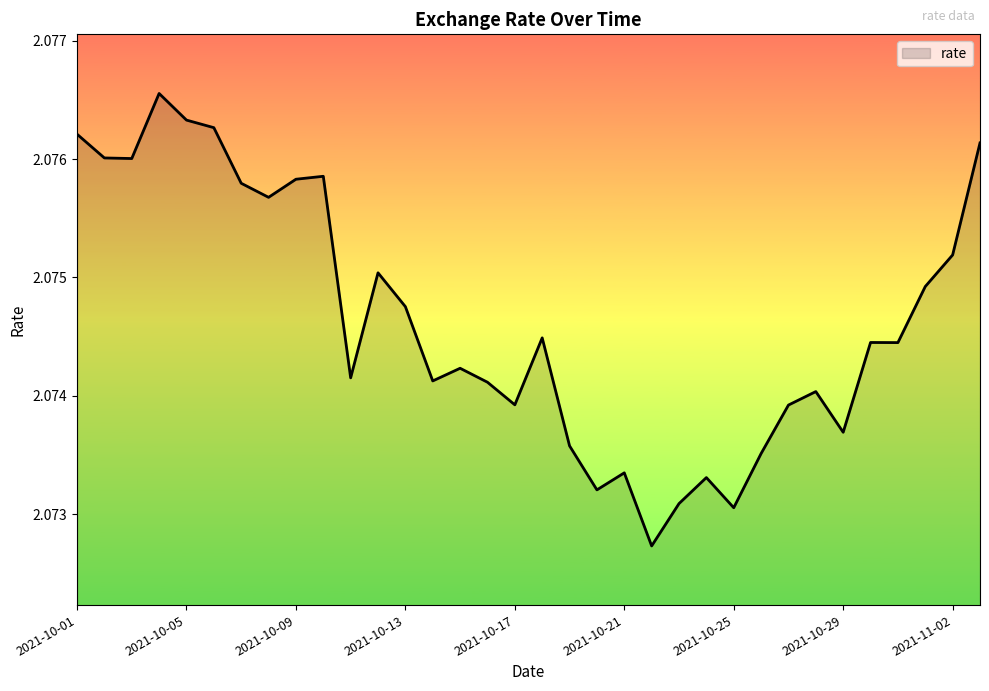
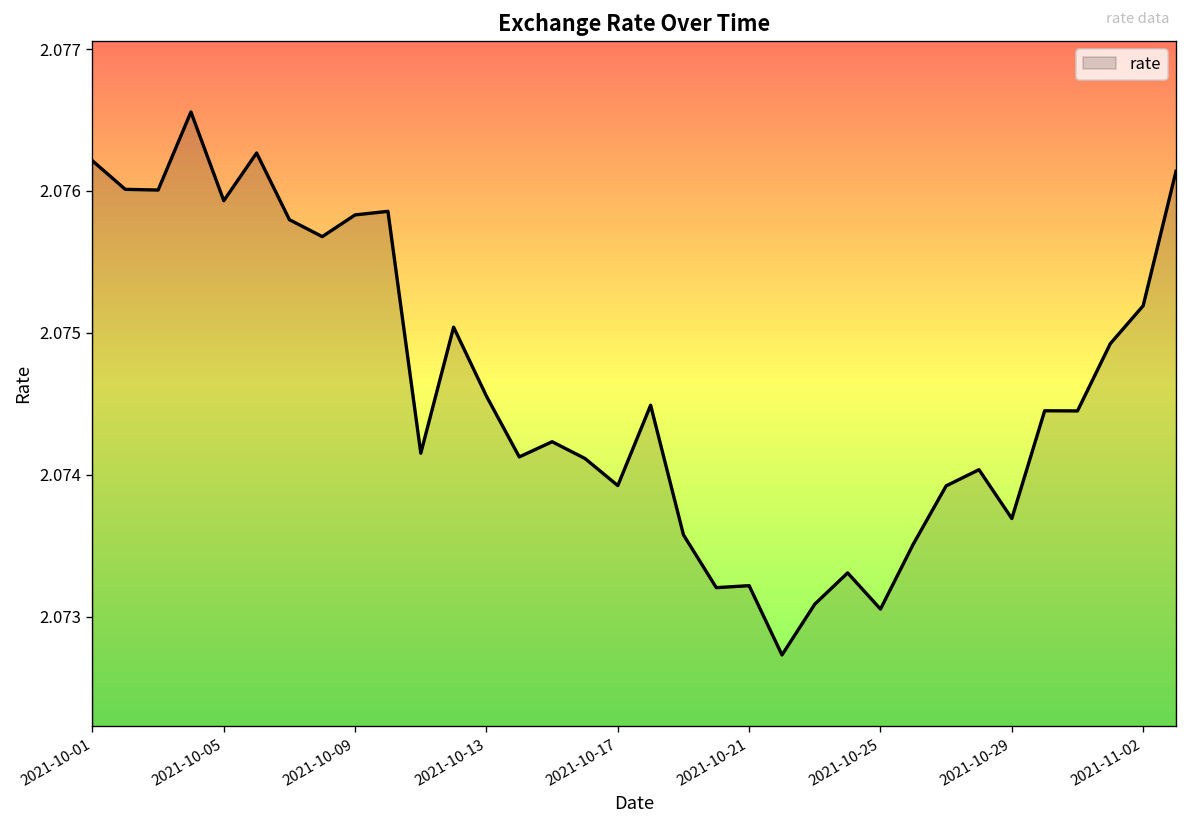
2021-10-05: 2.07633 -> 2.07593
2021-10-13: 2.07475 -> 2.07455
2021-10-21: 2.07335 -> 2.07322
